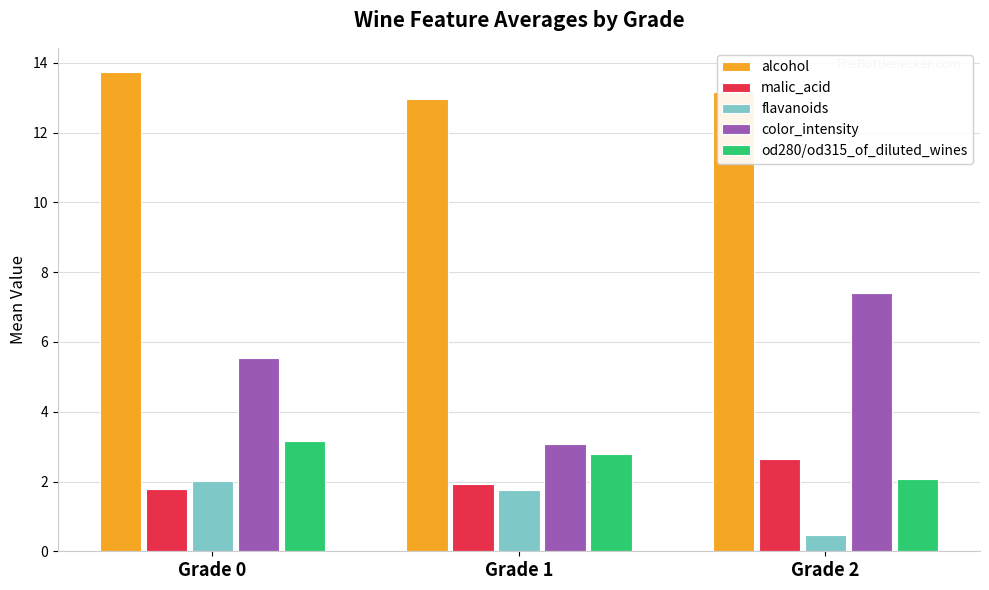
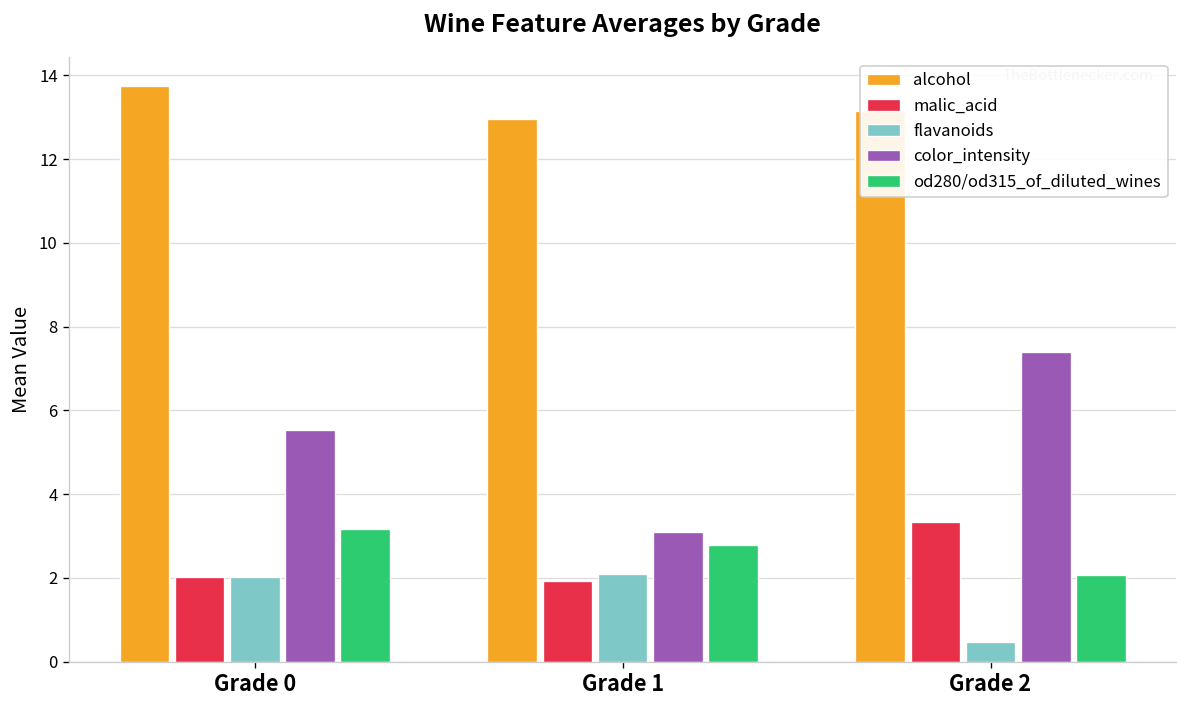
malic_acid, Grade 0: 1.8 -> 2.0
flavanoids, Grade 1: 1.8 -> 2.1
malic_acid, Grade 2: 2.7 -> 3.3
